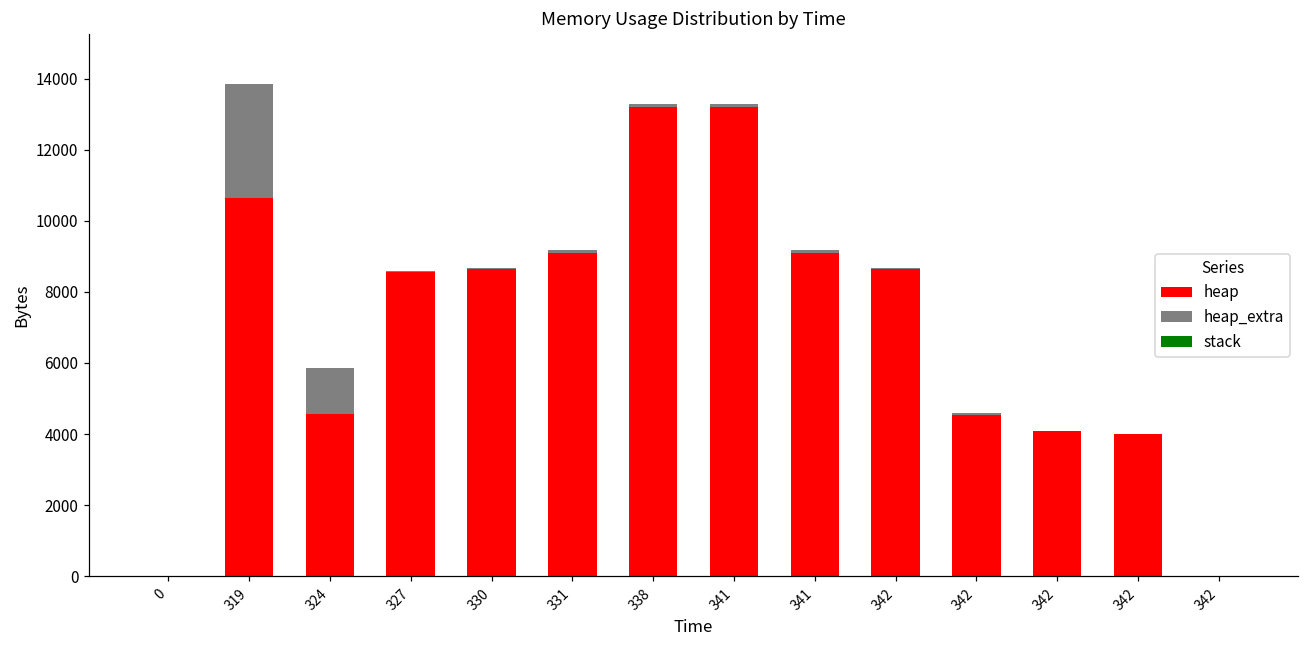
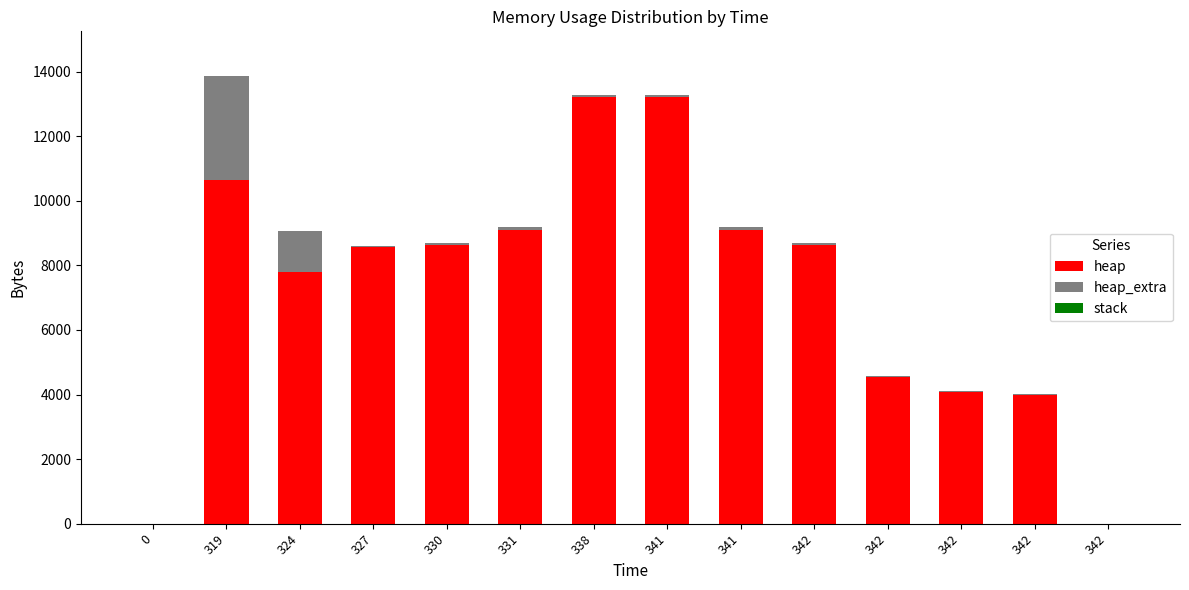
heap, 324: 4600 -> 7800
